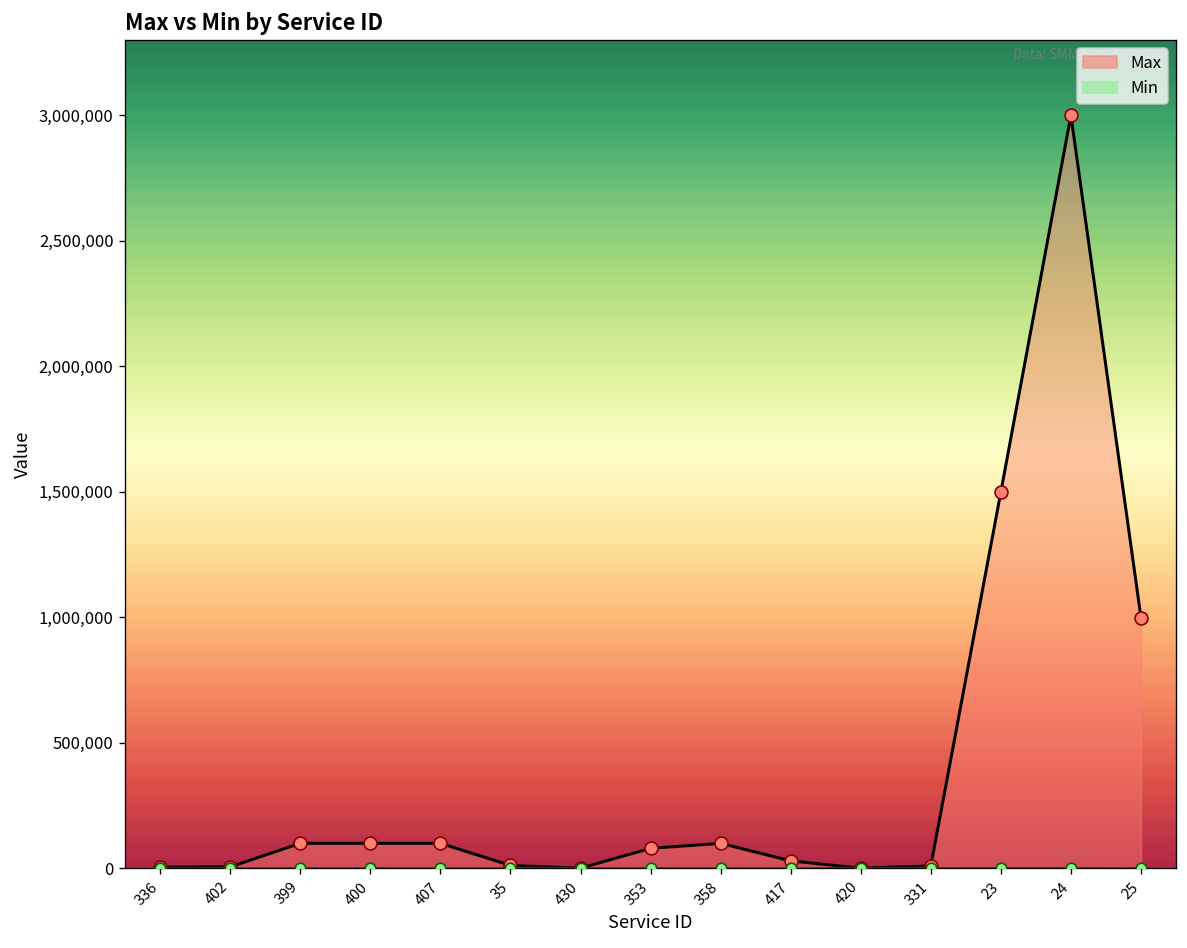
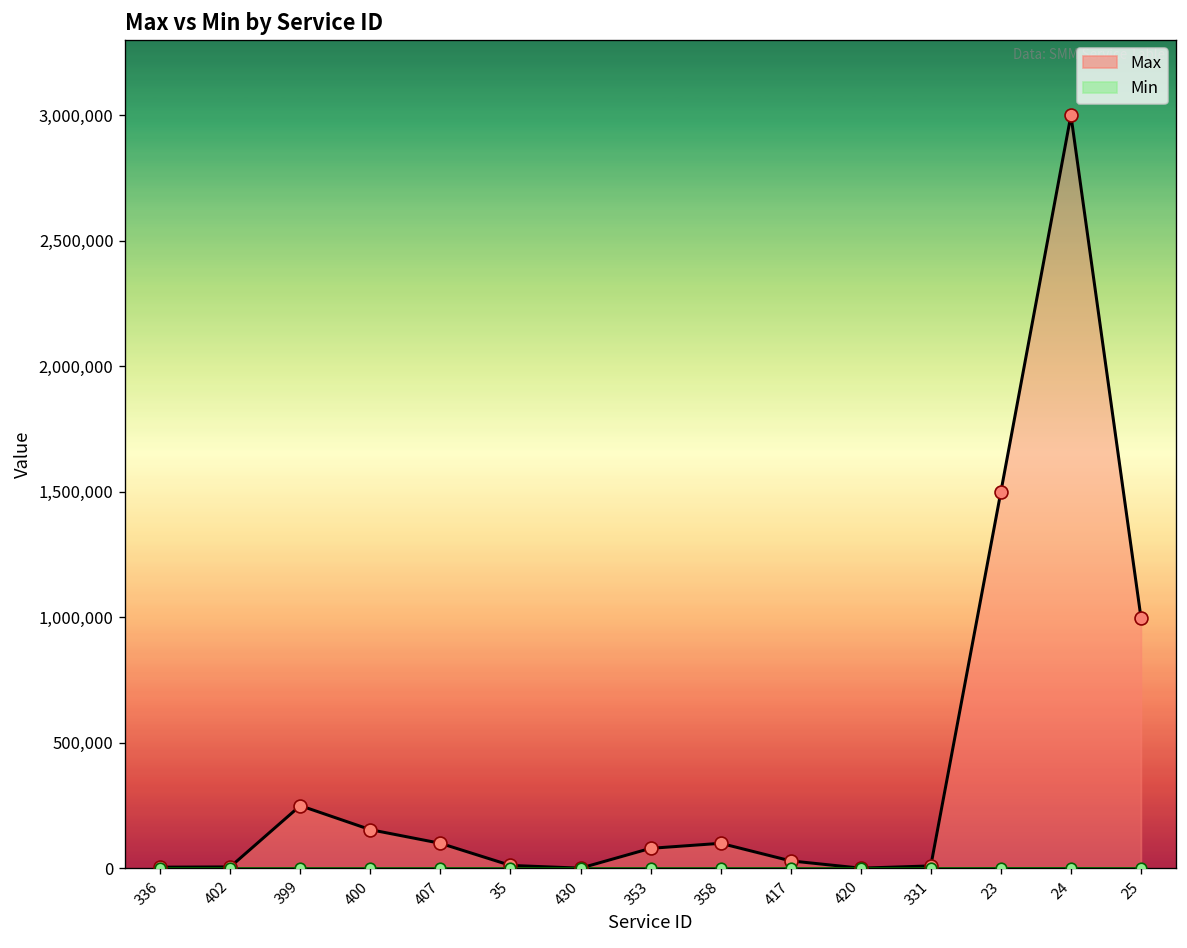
Max, 399: 100,000 -> 250,000
Max, 400: 100,000 -> 150,000
